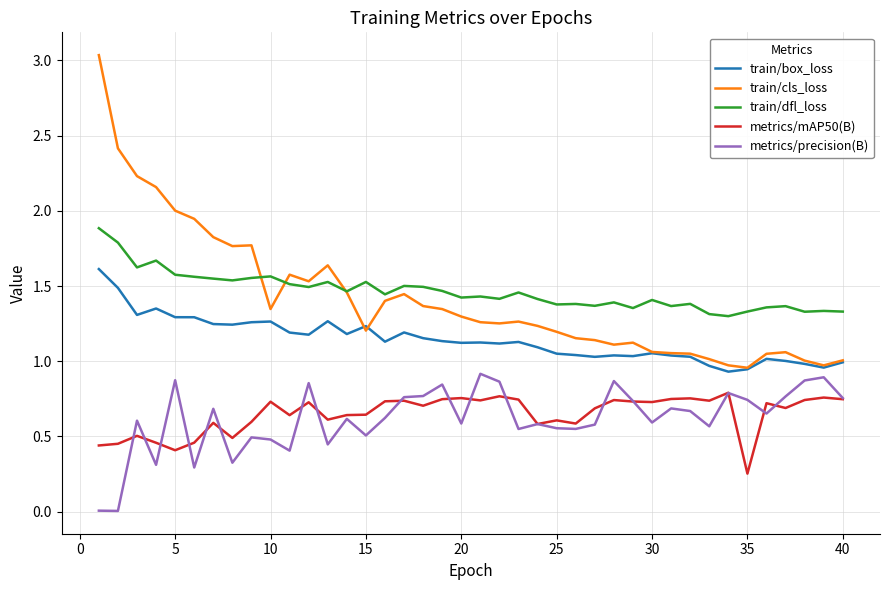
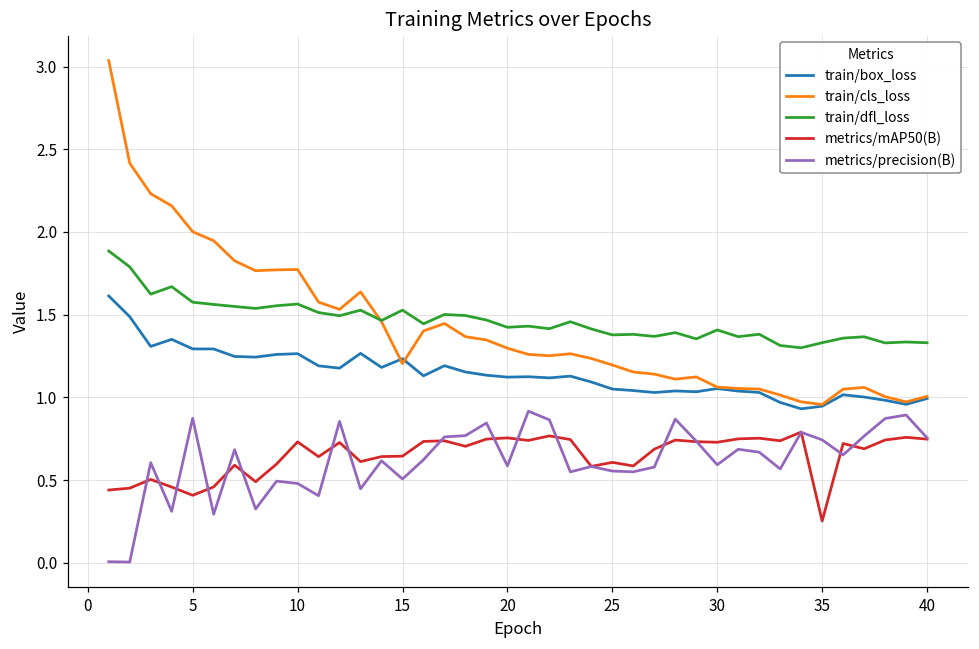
train/cls_loss, 10: 1.35 -> 1.77
